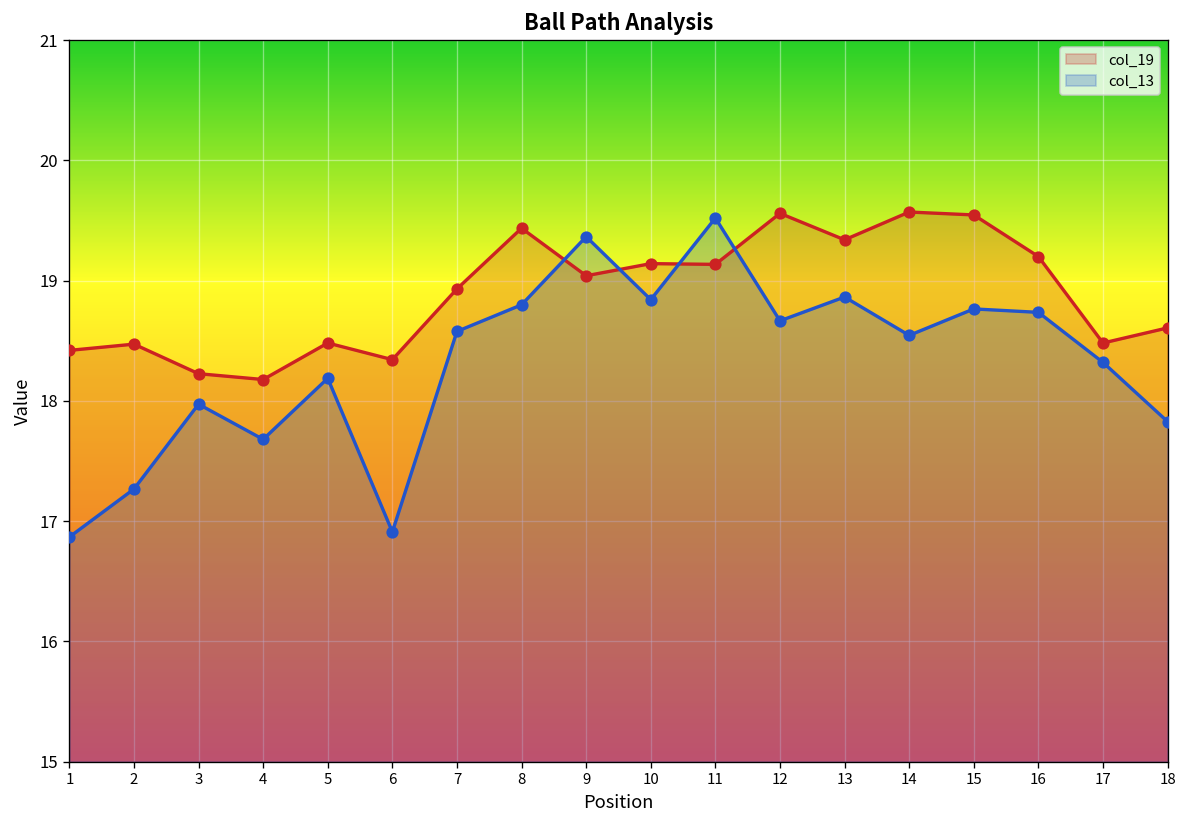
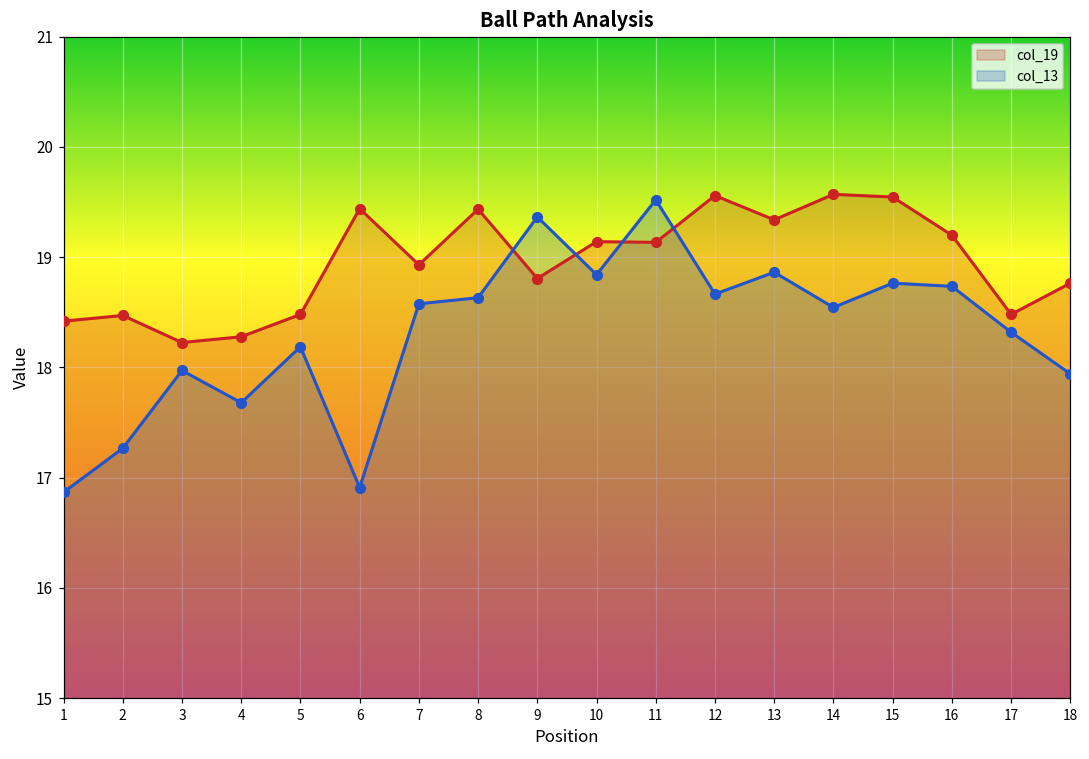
col_19, 4: 18.18 -> 18.28
col_19, 6: 18.34 -> 19.44
col_13, 8: 18.80 -> 18.63
col_19, 9: 19.04 -> 18.81
col_19, 18: 18.61 -> 18.76
col_13, 18: 17.83 -> 17.94
